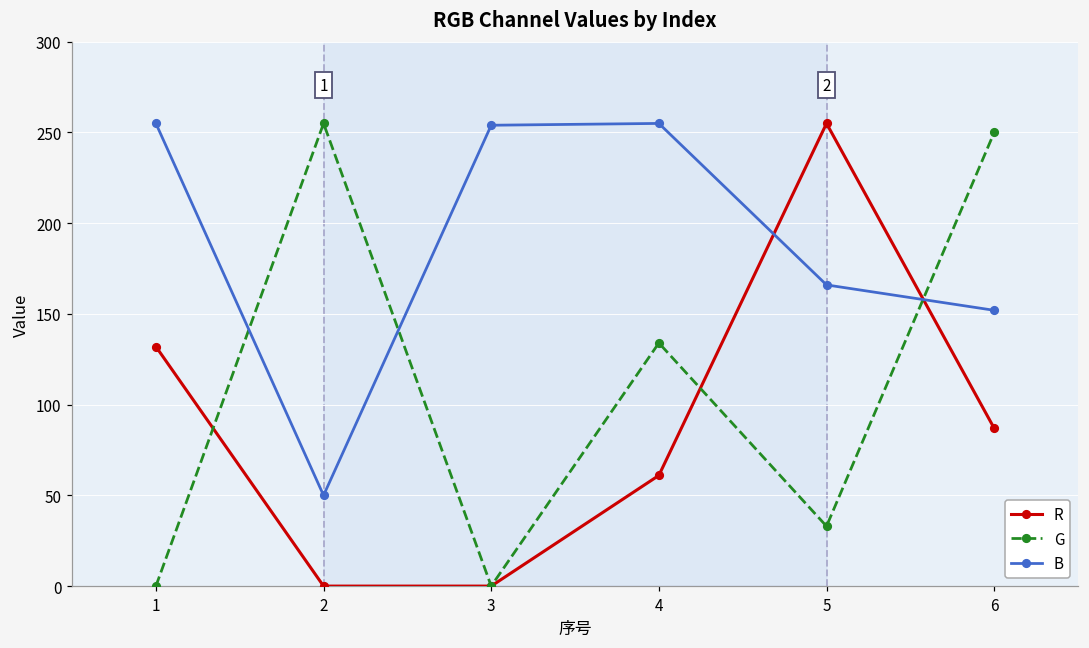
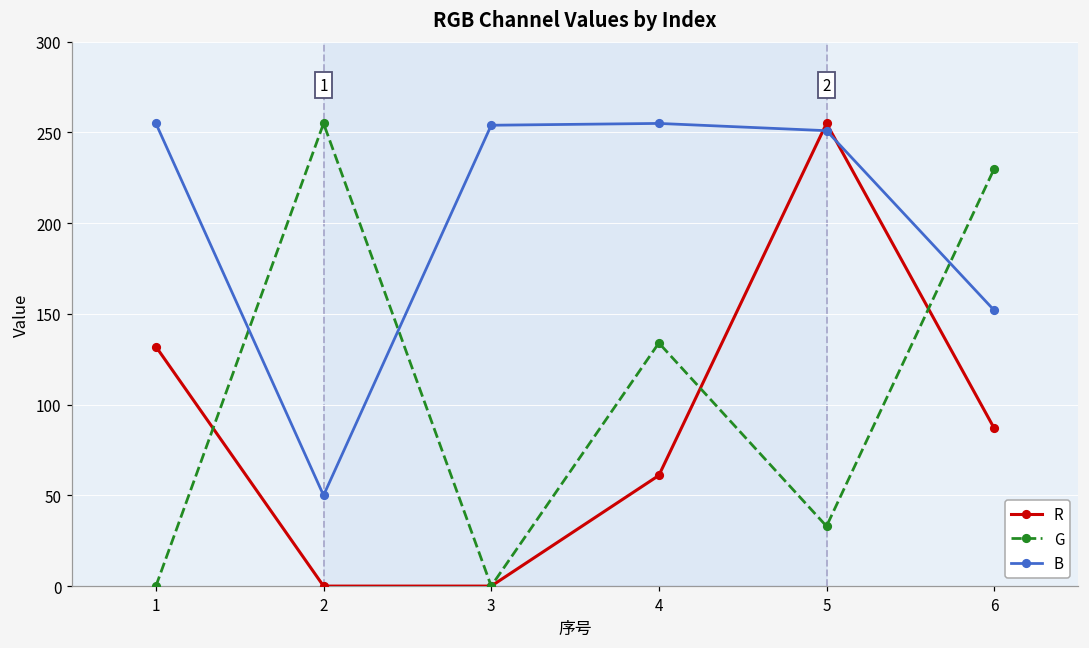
B, 5: 166 -> 251
G, 6: 250 -> 230
